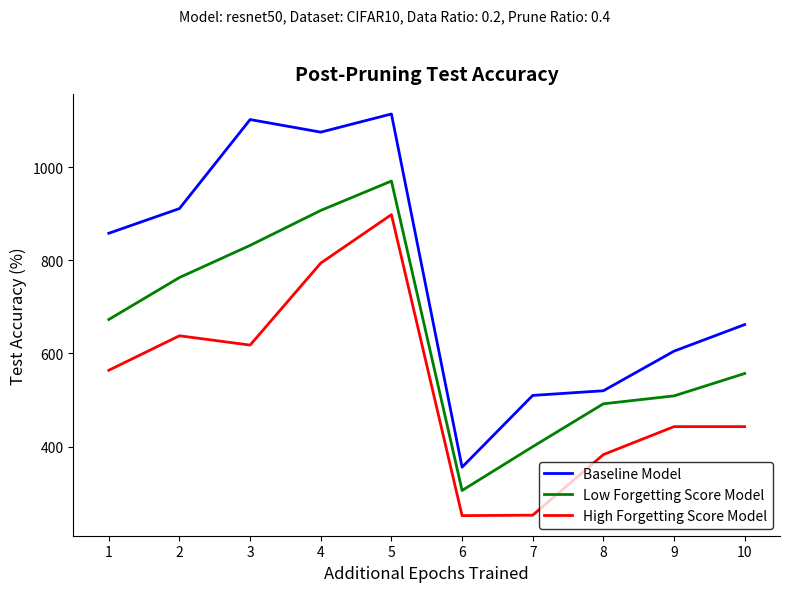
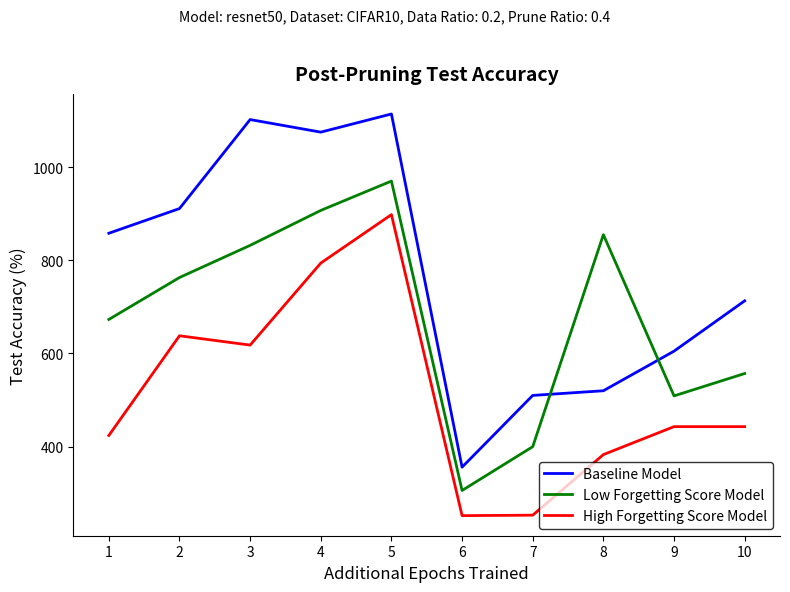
High Forgetting Score Model, 1: 560 -> 420
Low Forgetting Score Model, 8: 490 -> 860
Baseline Model, 10: 660 -> 710
